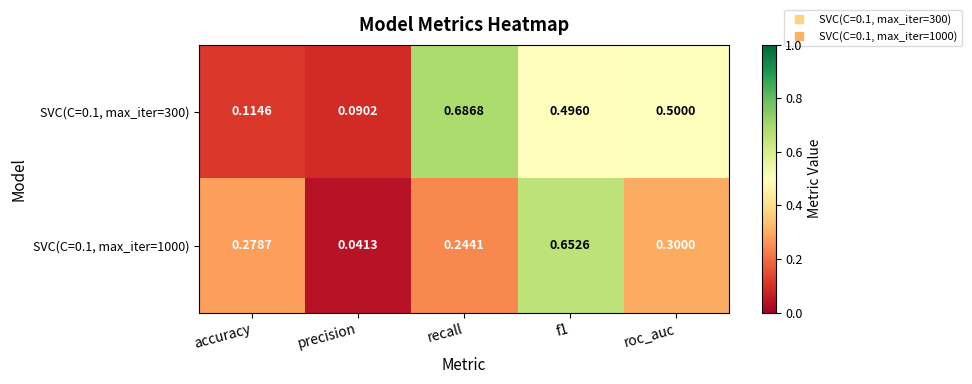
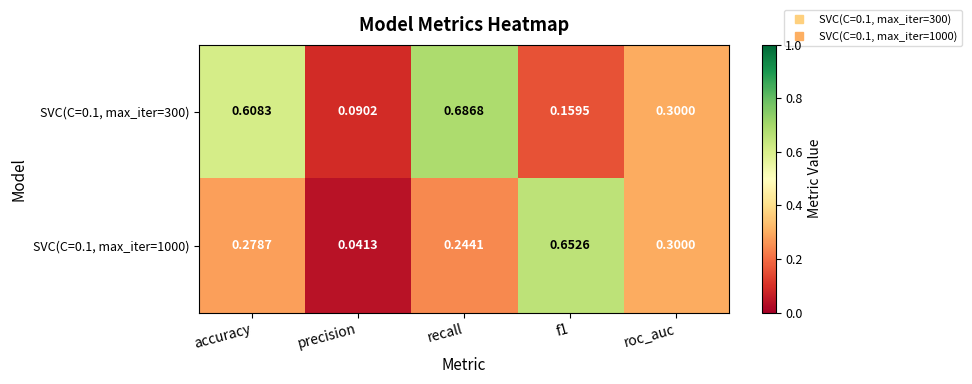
SVC(C=0.1, max_iter=300), accuracy: 0.1146 -> 0.6083
SVC(C=0.1, max_iter=300), f1: 0.4960 -> 0.1595
SVC(C=0.1, max_iter=300), roc_auc: 0.5000 -> 0.3000
